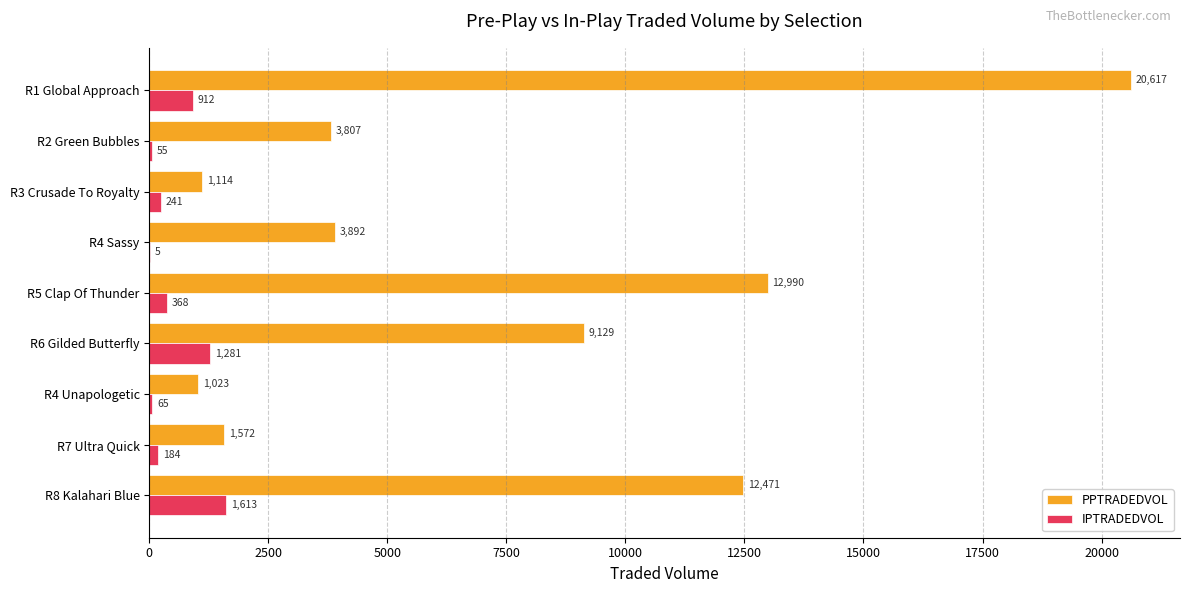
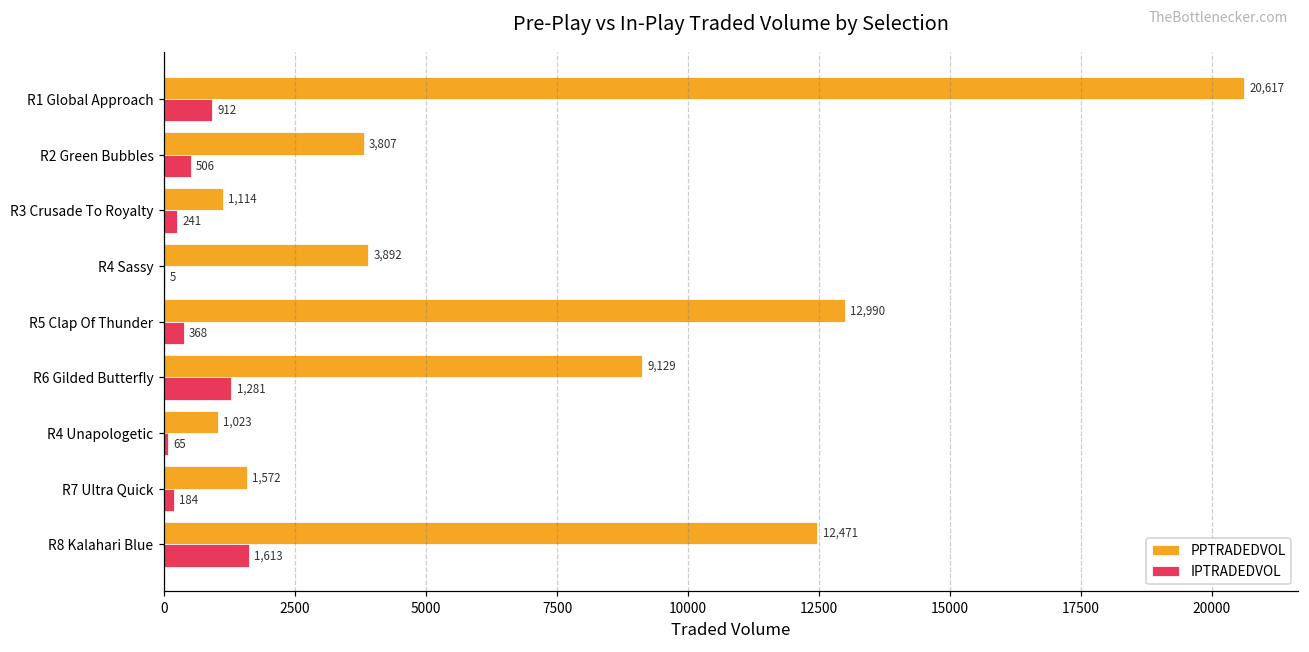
IPTRADEDVOL, R2 Green Bubbles: 55 -> 506
